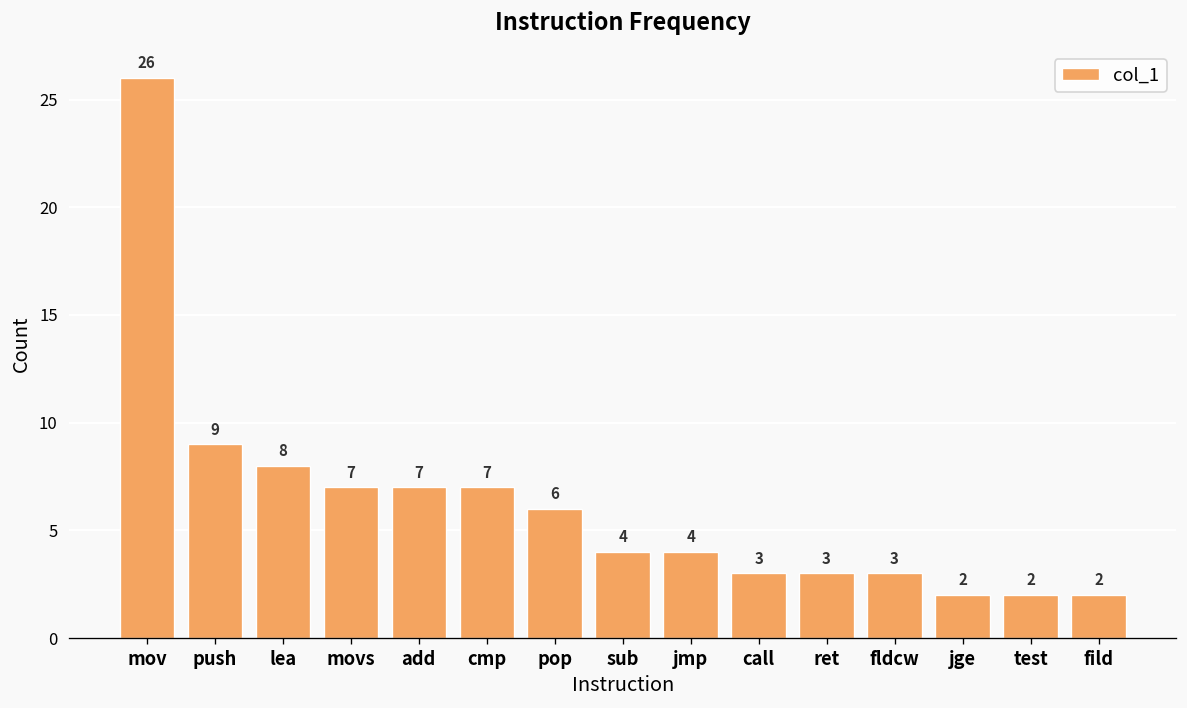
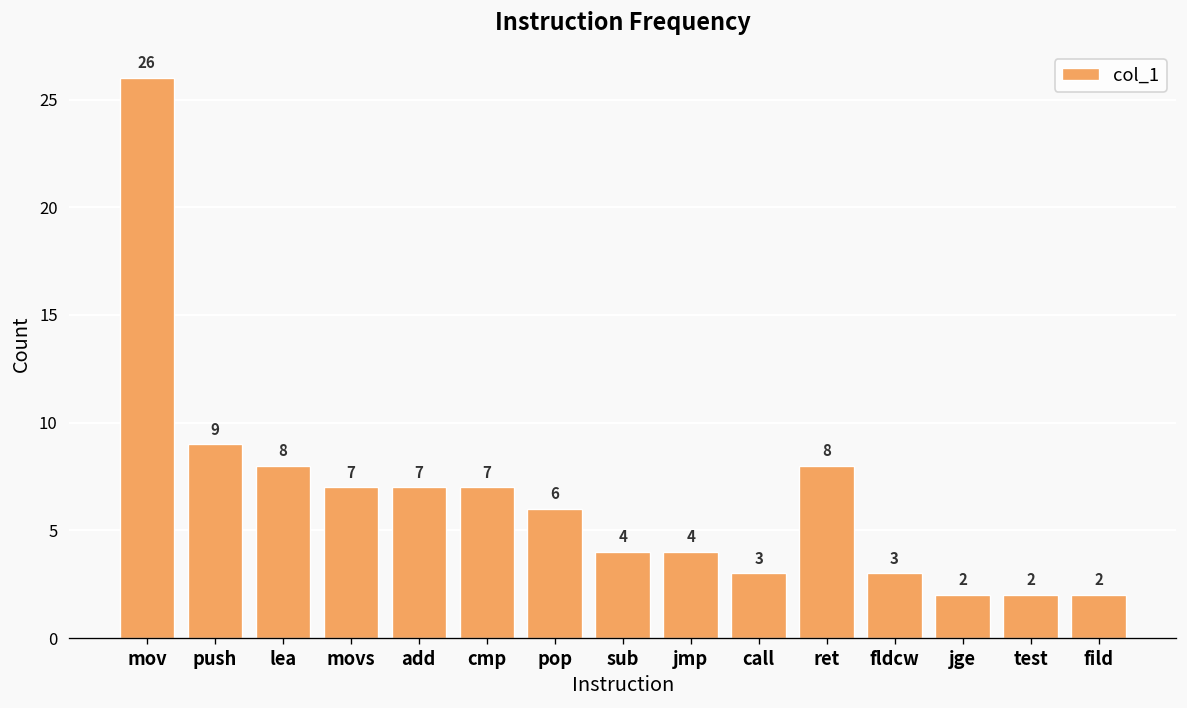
ret: 3 -> 8
